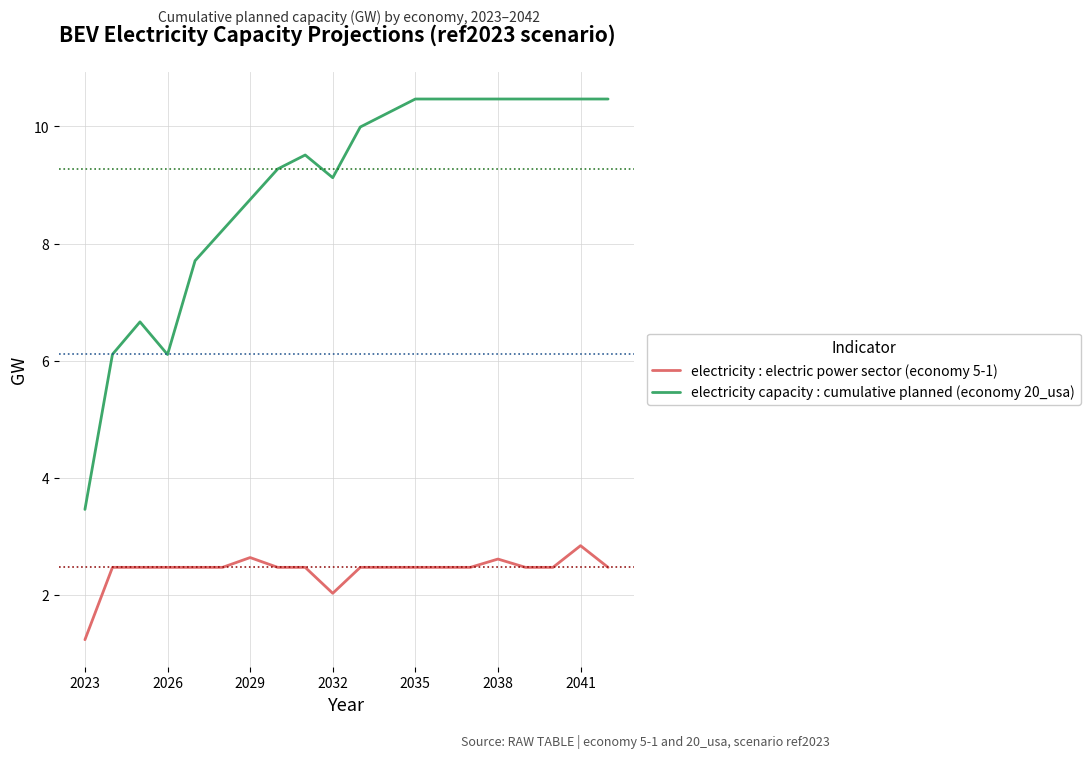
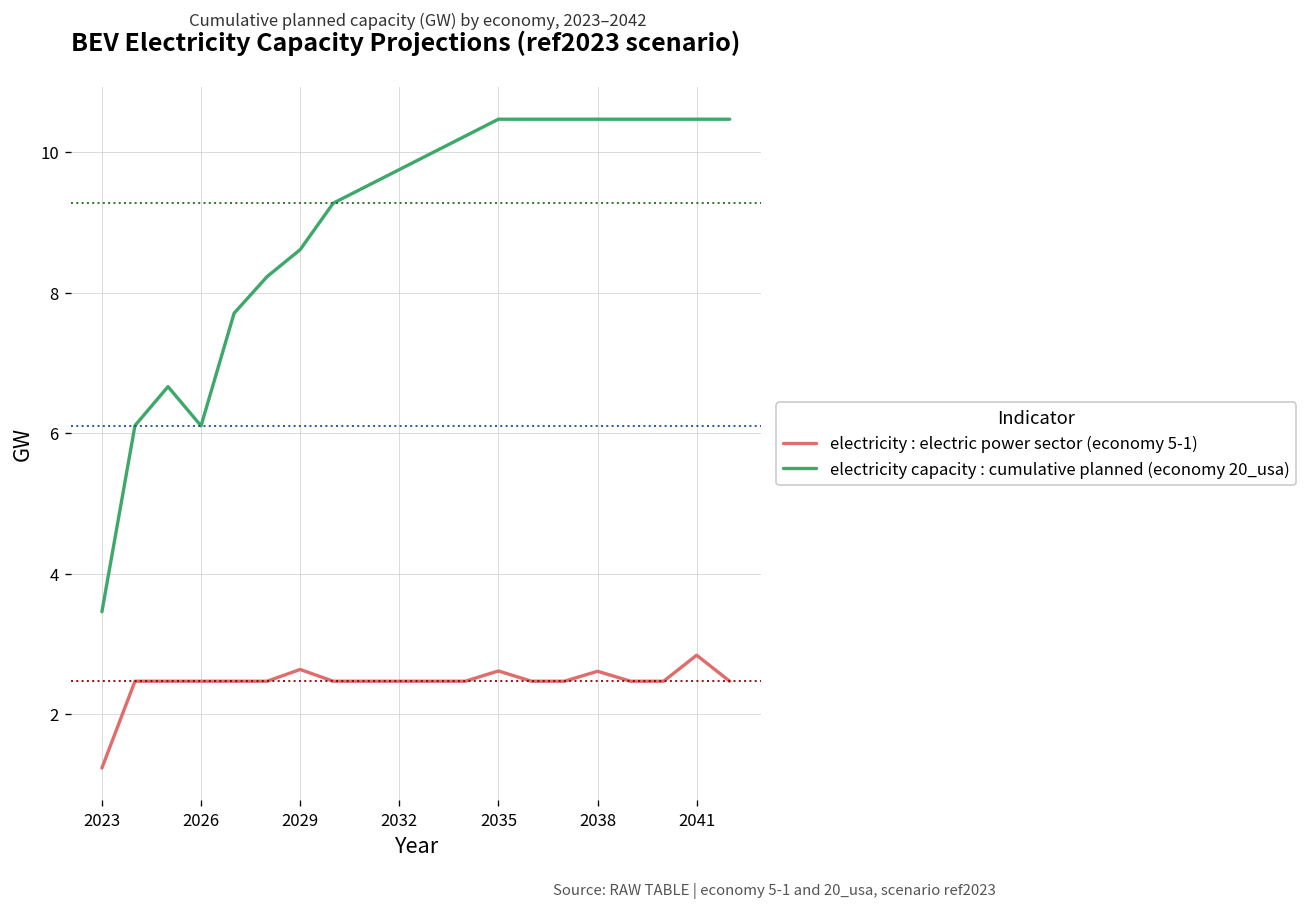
electricity capacity : cumulative planned (economy 20_usa), 2029: 8.8 -> 8.6
electricity : electric power sector (economy 5-1), 2032: 2.0 -> 2.5
electricity capacity : cumulative planned (economy 20_usa), 2032: 9.1 -> 9.8
electricity : electric power sector (economy 5-1), 2035: 2.5 -> 2.6
